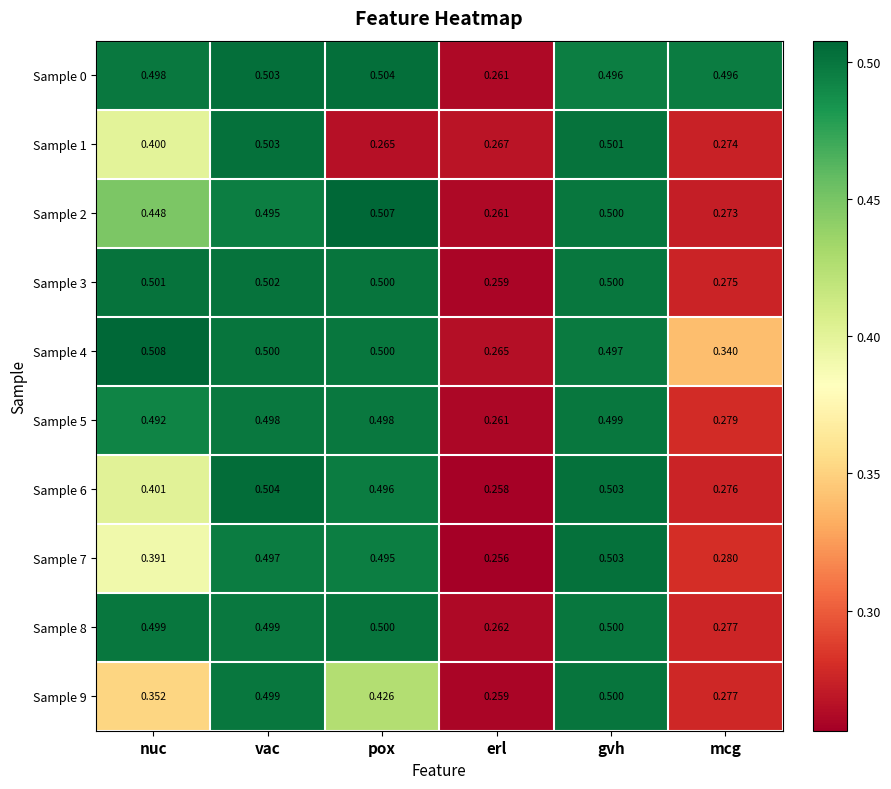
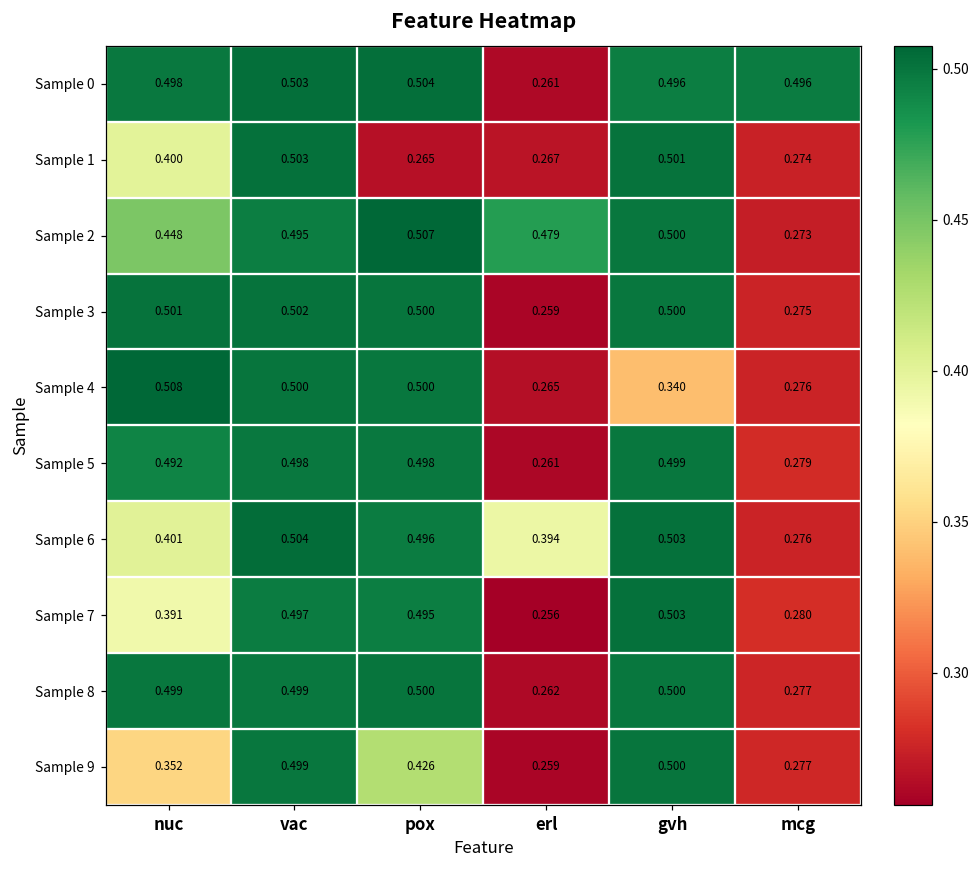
Sample 2, erl: 0.261 -> 0.479
Sample 4, gvh: 0.497 -> 0.340
Sample 4, mcg: 0.340 -> 0.276
Sample 6, erl: 0.258 -> 0.394
